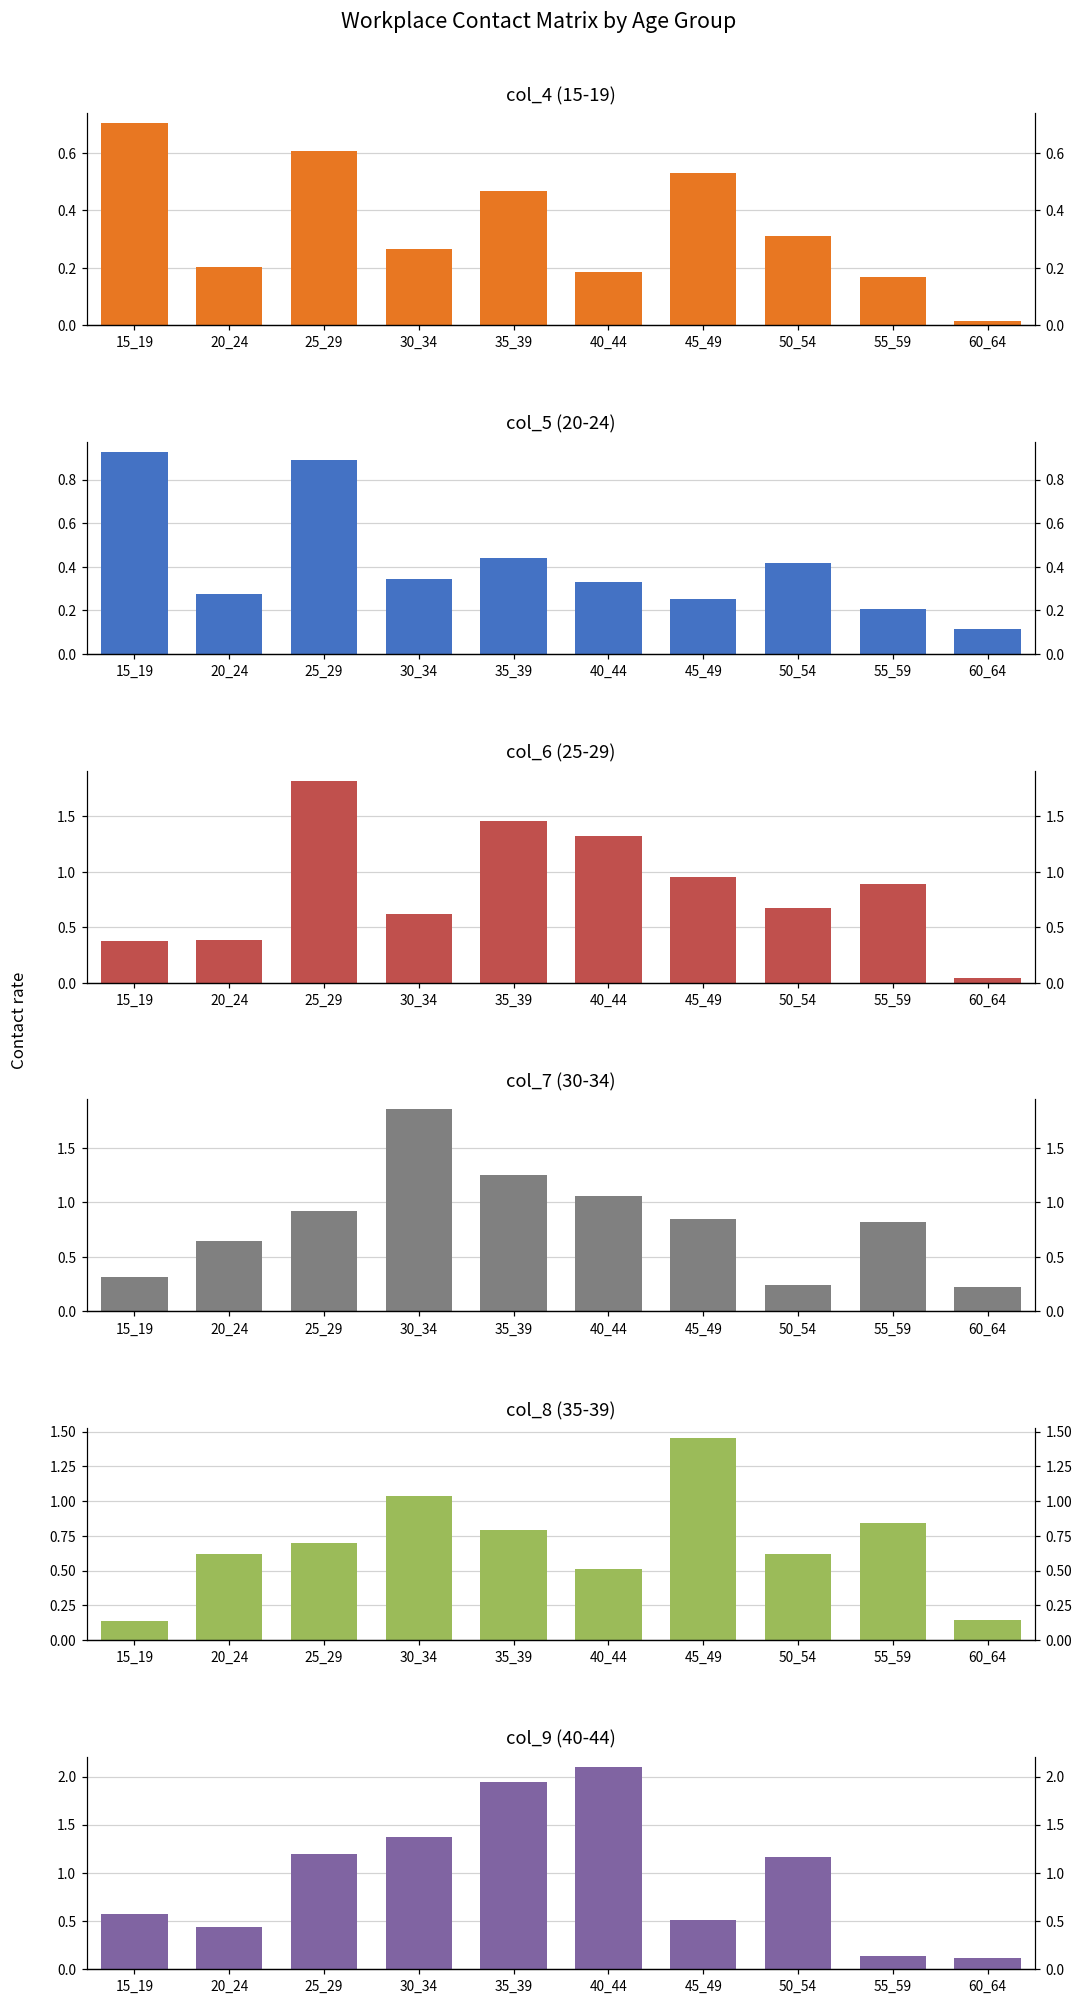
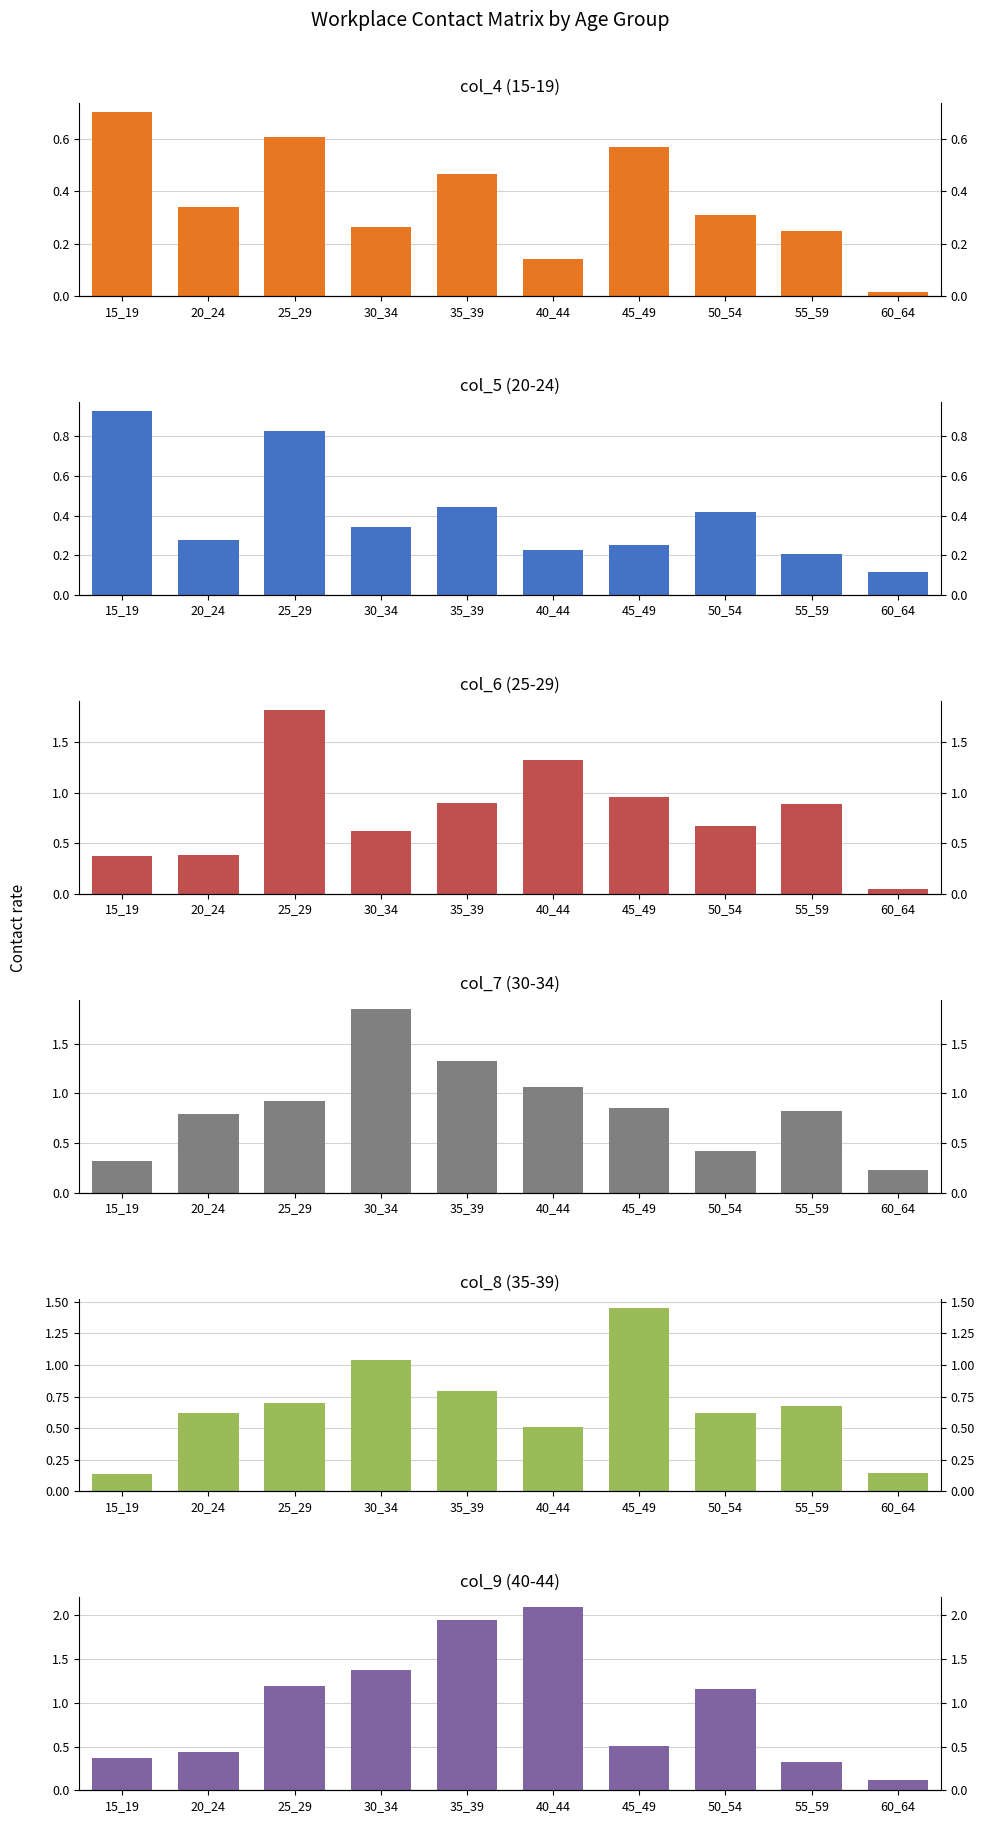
col_4 (15-19), 20_24: 0.20 -> 0.34
col_4 (15-19), 40_44: 0.19 -> 0.14
col_4 (15-19), 45_49: 0.53 -> 0.57
col_4 (15-19), 55_59: 0.17 -> 0.25
col_5 (20-24), 25_29: 0.89 -> 0.83
col_5 (20-24), 40_44: 0.33 -> 0.23
col_6 (25-29), 35_39: 1.46 -> 0.90
col_7 (30-34), 20_24: 0.6 -> 0.8
col_7 (30-34), 35_39: 1.2 -> 1.3
col_7 (30-34), 50_54: 0.2 -> 0.4
col_8 (35-39), 55_59: 0.84 -> 0.67
col_9 (40-44), 15_19: 0.6 -> 0.4
col_9 (40-44), 55_59: 0.1 -> 0.3
